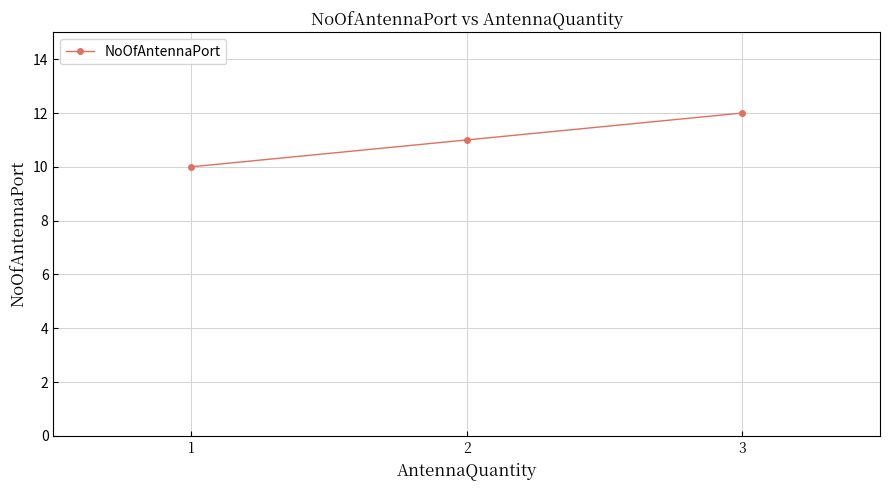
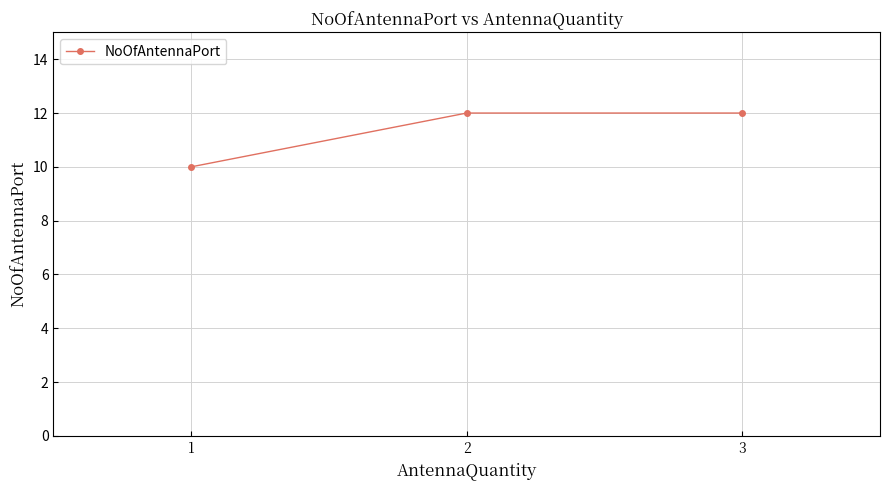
2: 11 -> 12
